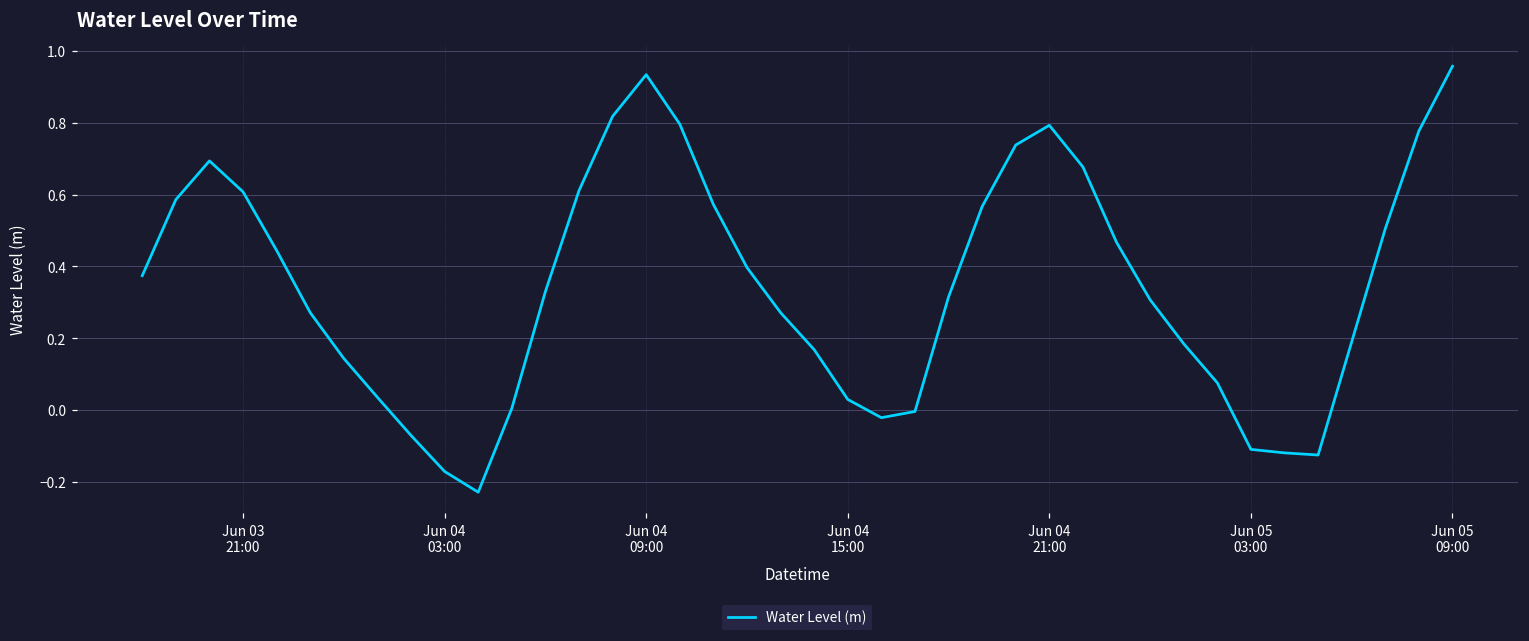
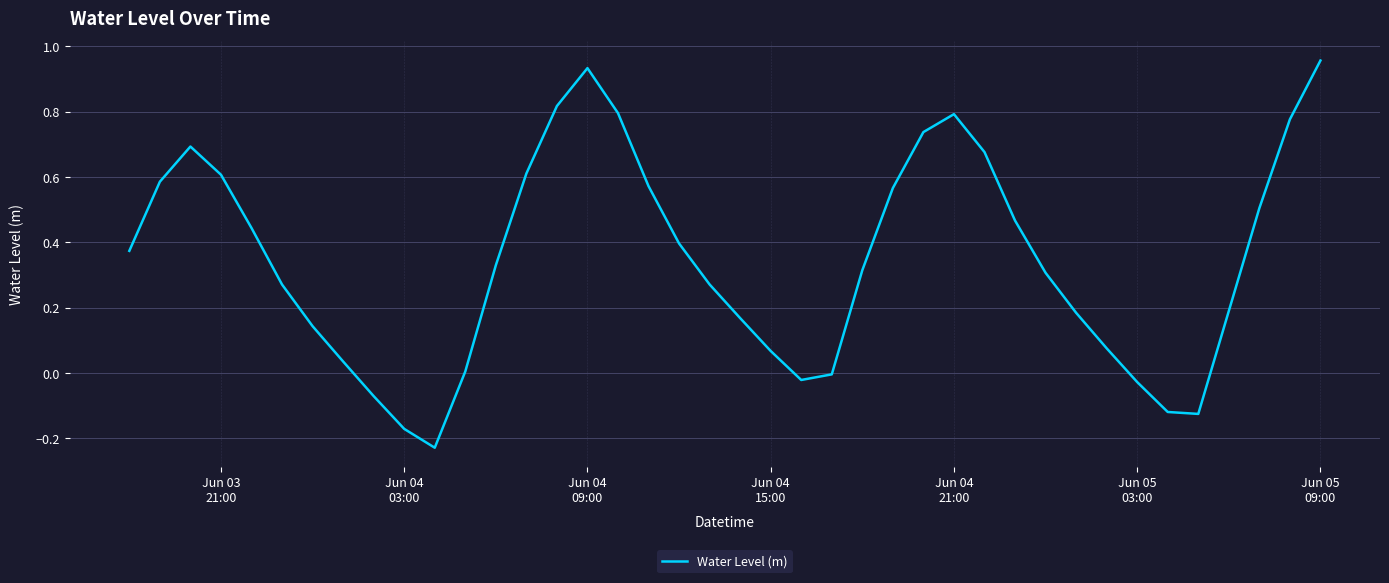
Jun 04 15:00: 0.03 -> 0.07
Jun 05 03:00: -0.11 -> -0.03
